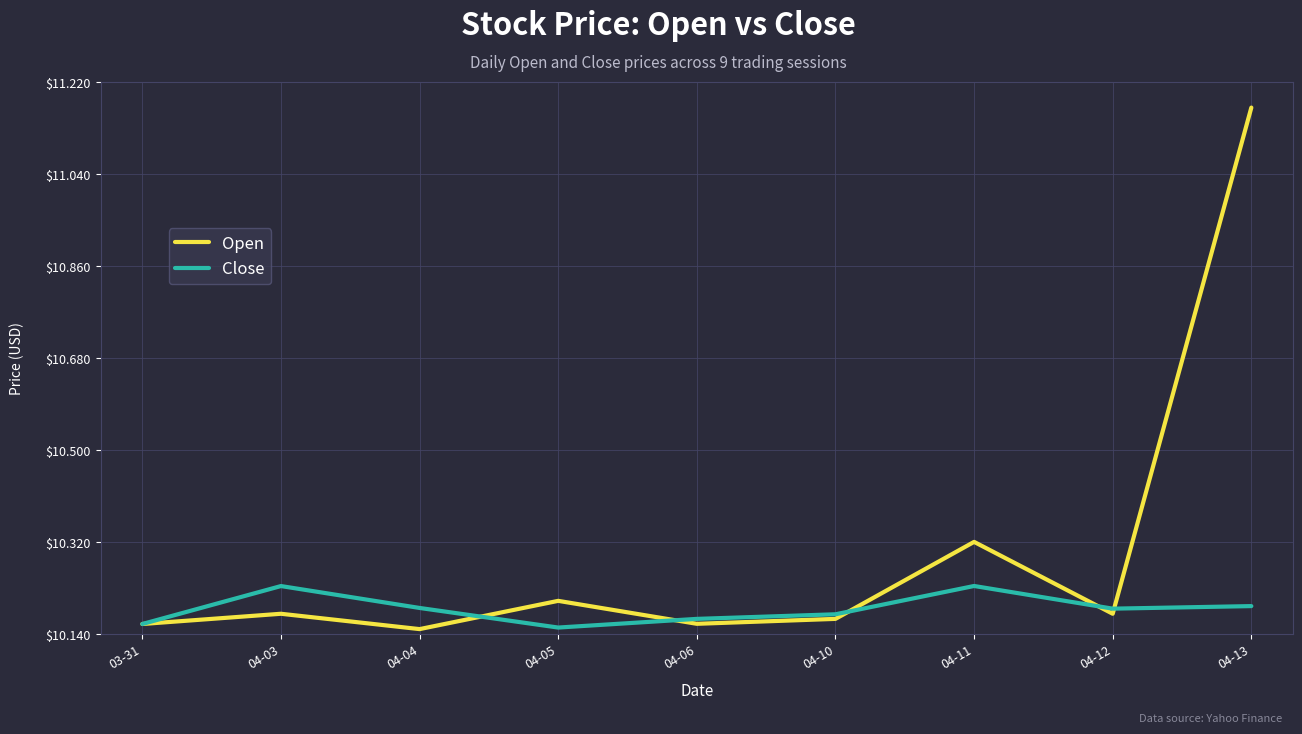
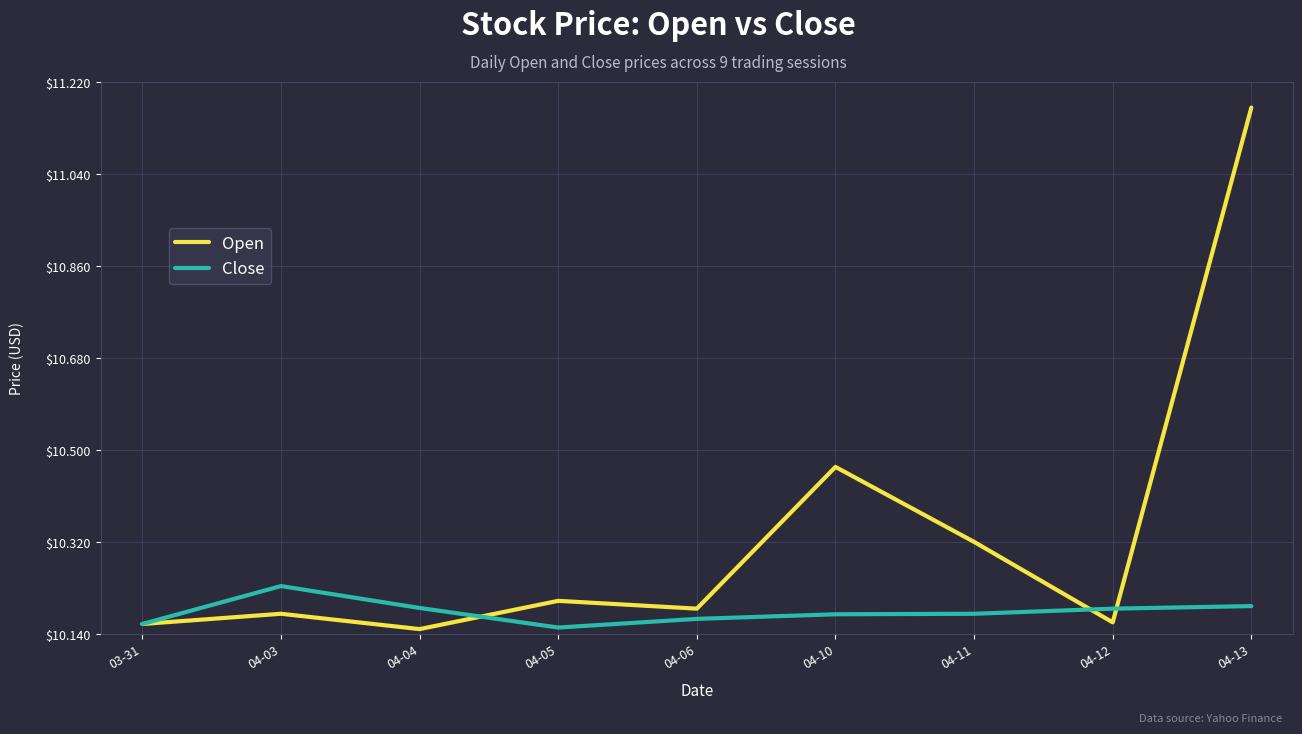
Open, 04-06: $10.16 -> $10.19
Open, 04-10: $10.17 -> $10.47
Close, 04-11: $10.23 -> $10.18
Open, 04-12: $10.18 -> $10.16
